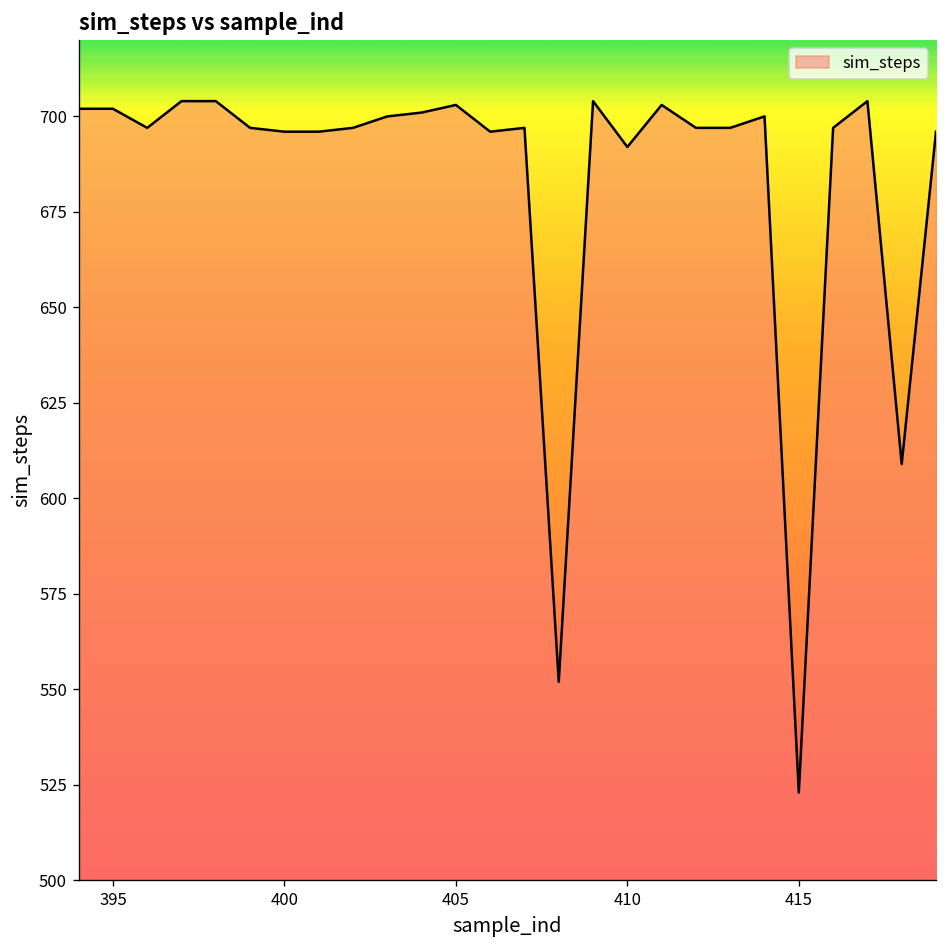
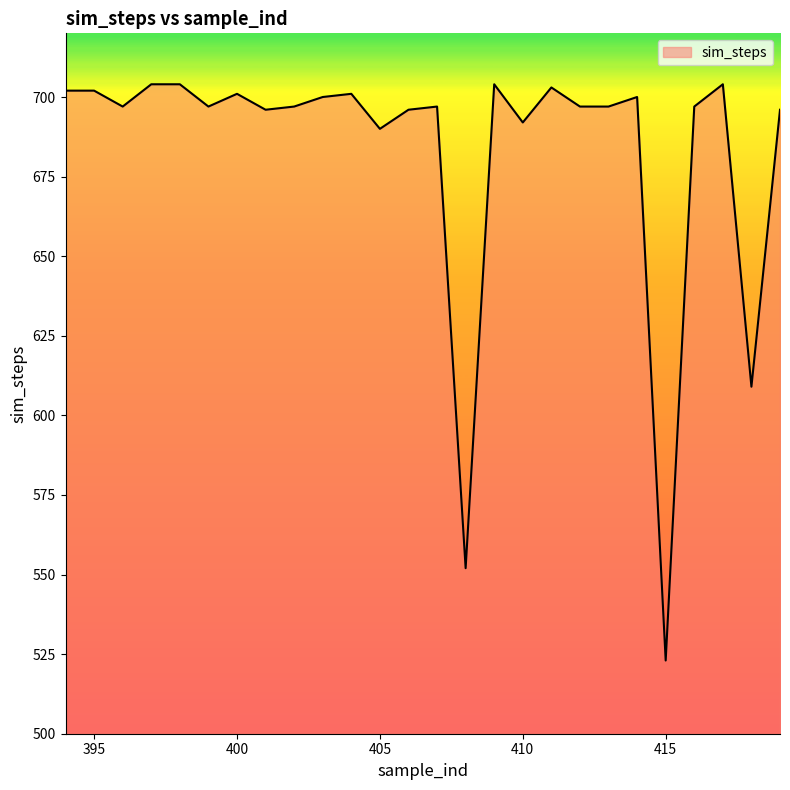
400: 696 -> 701
405: 703 -> 690
